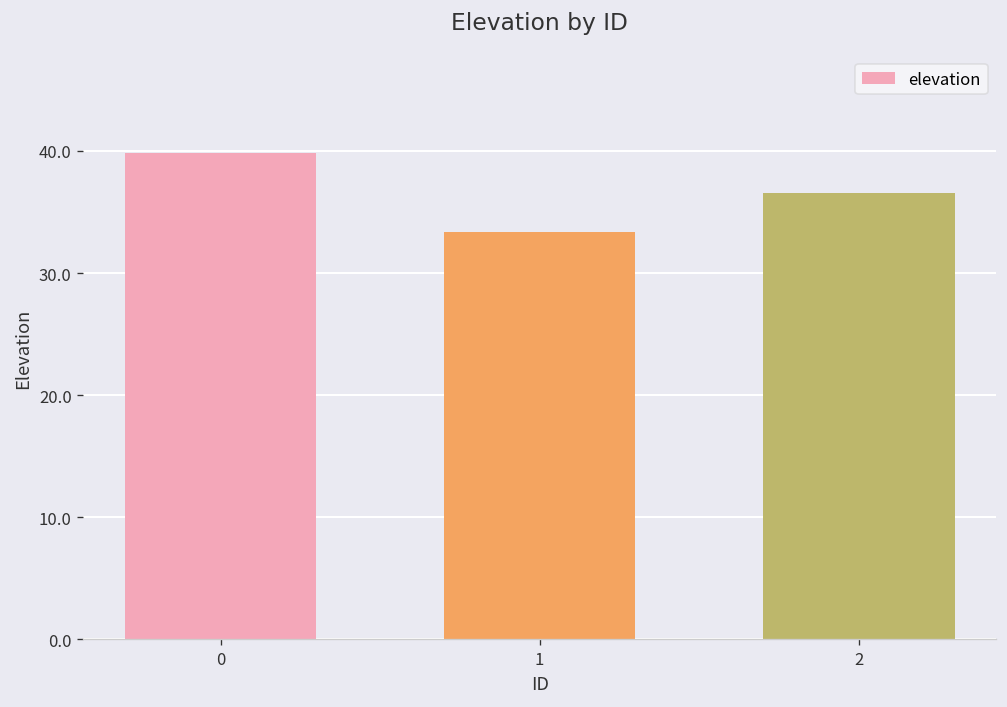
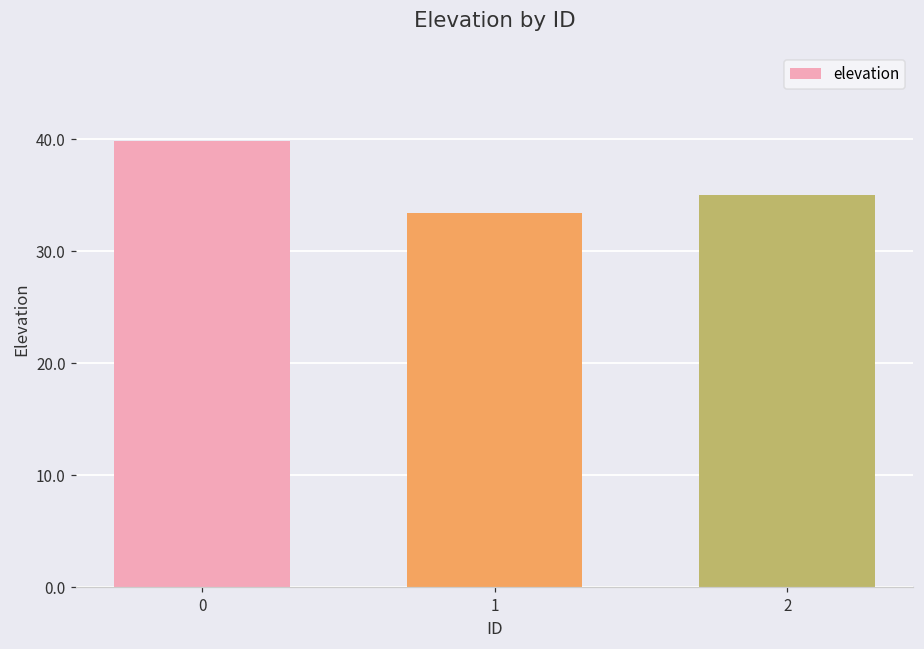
2: 36.6 -> 35.1
